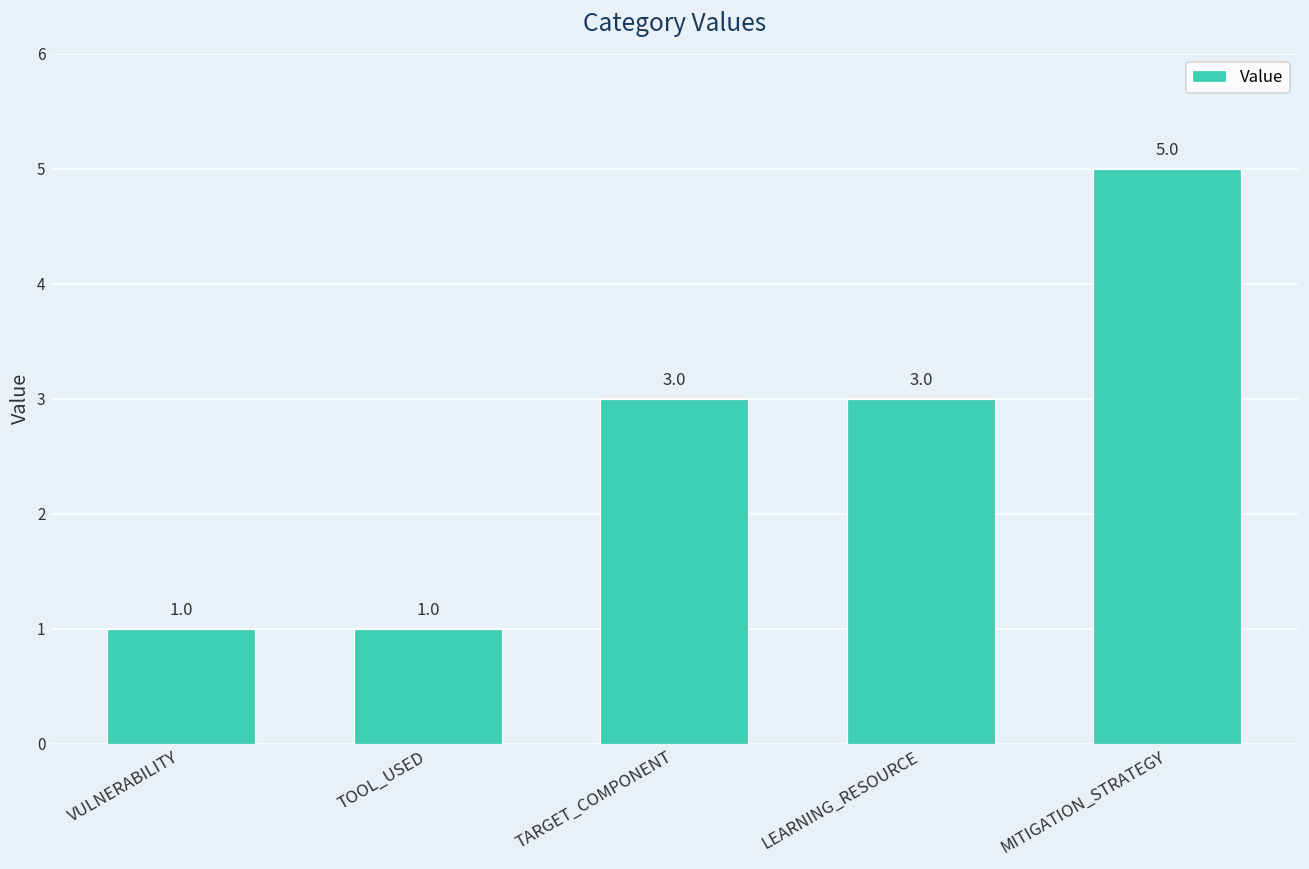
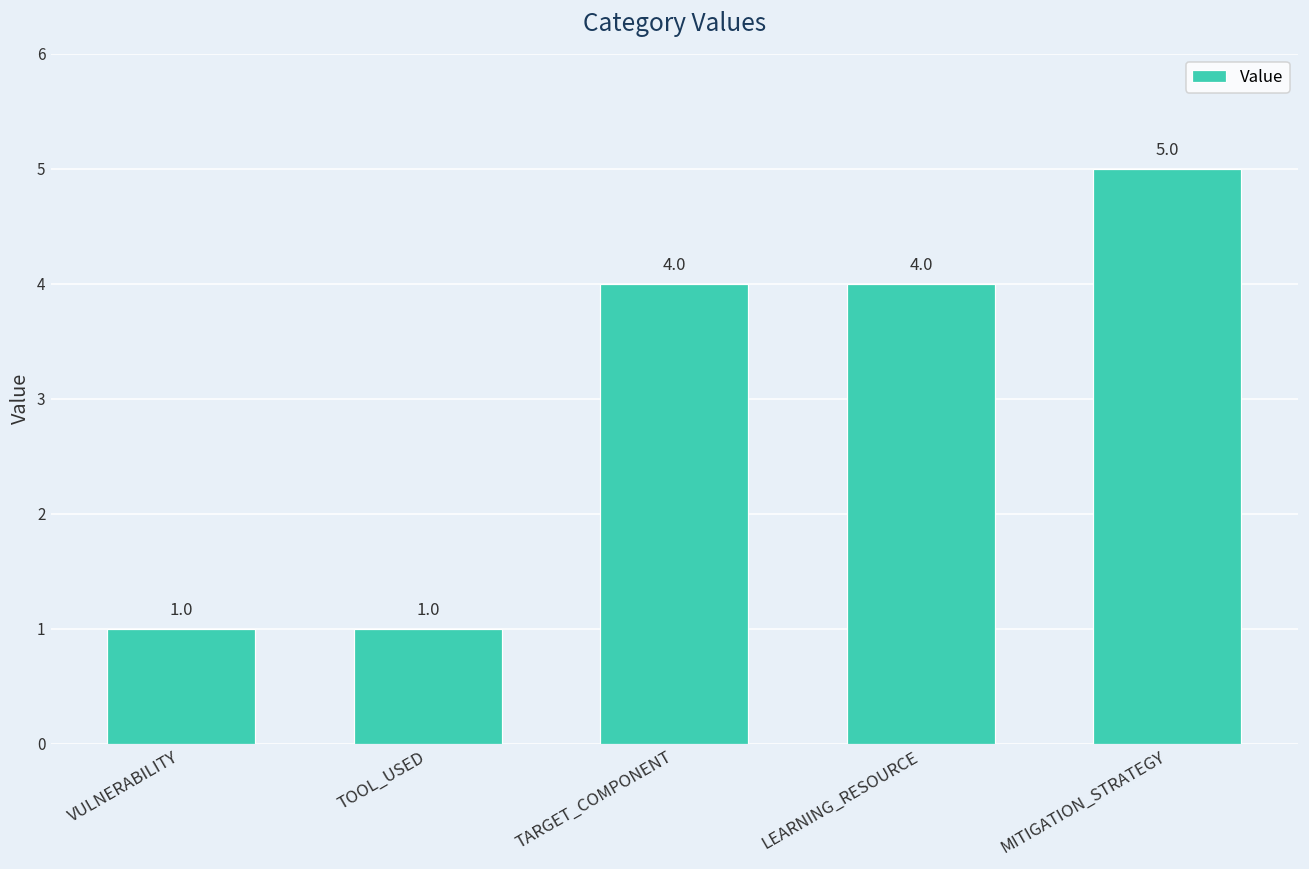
TARGET_COMPONENT: 3.0 -> 4.0
LEARNING_RESOURCE: 3.0 -> 4.0
